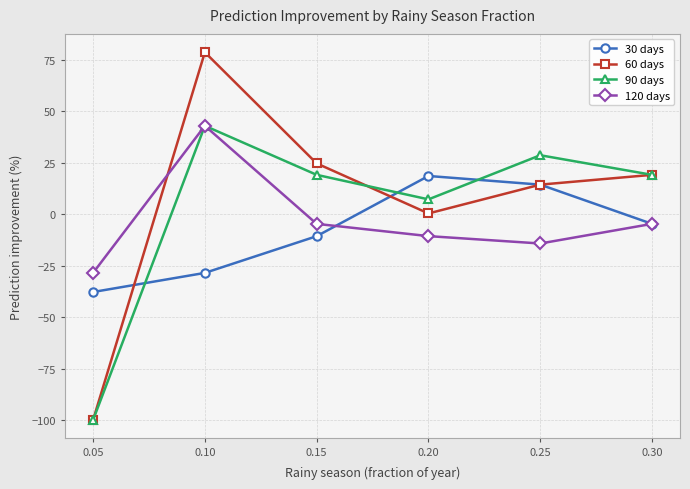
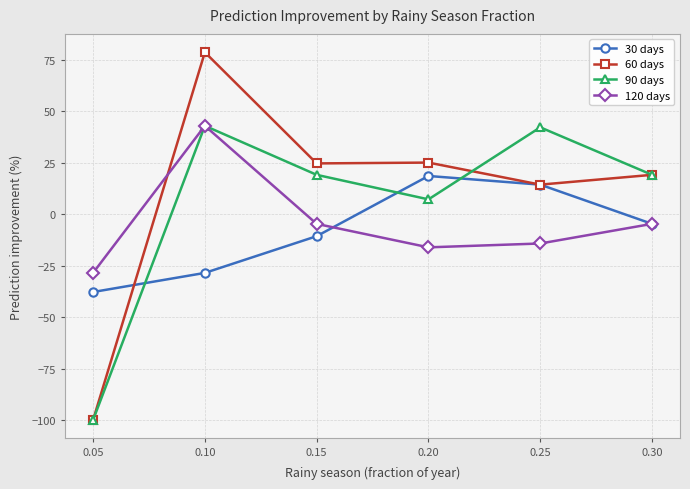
60 days, 0.20: 0 -> 25
120 days, 0.20: -11 -> -16
90 days, 0.25: 29 -> 42
